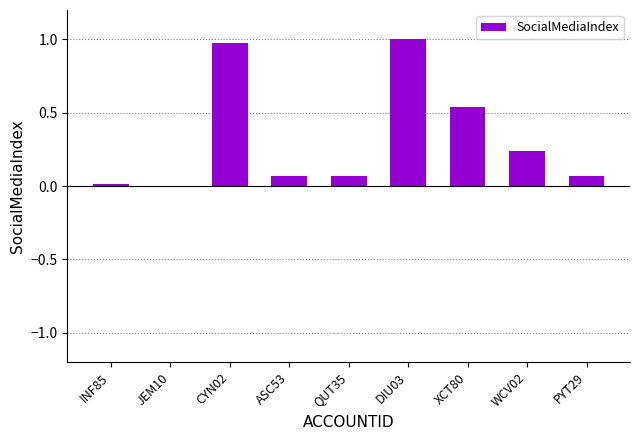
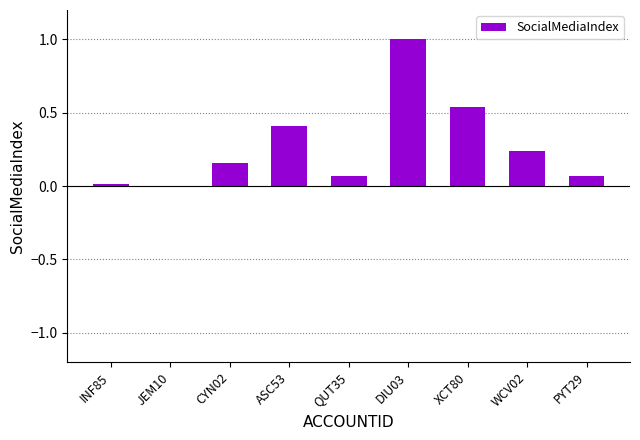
CYN02: 0.97 -> 0.16
ASC53: 0.07 -> 0.41
